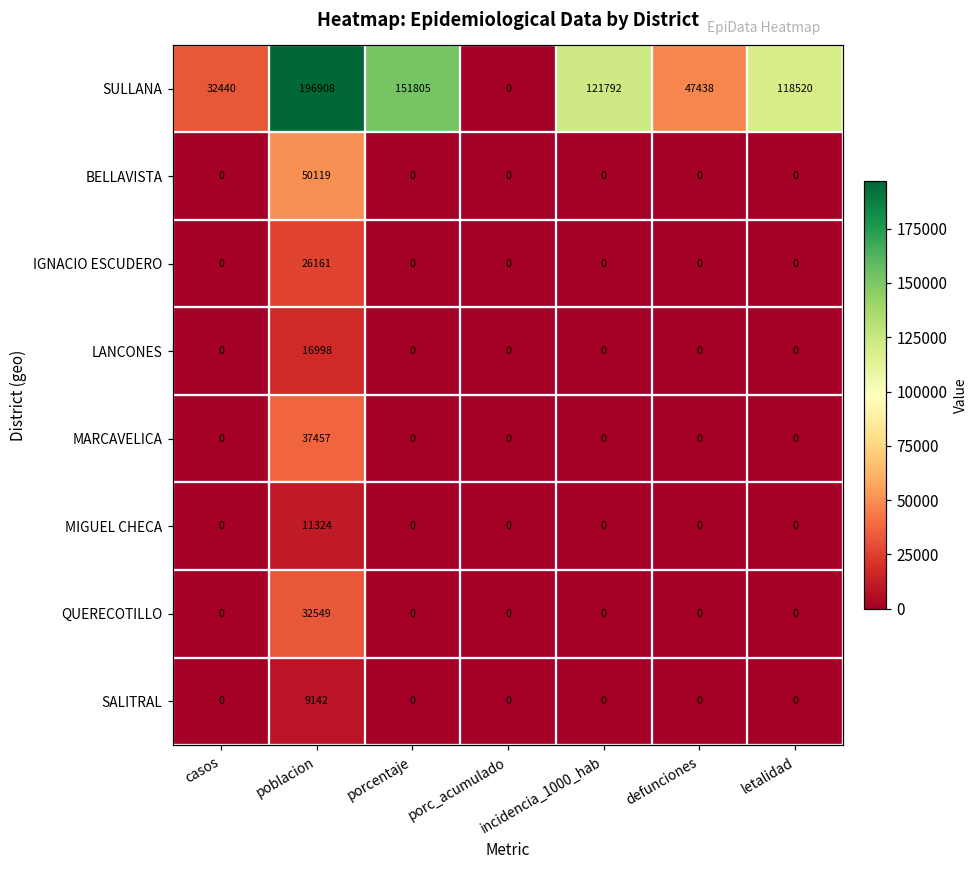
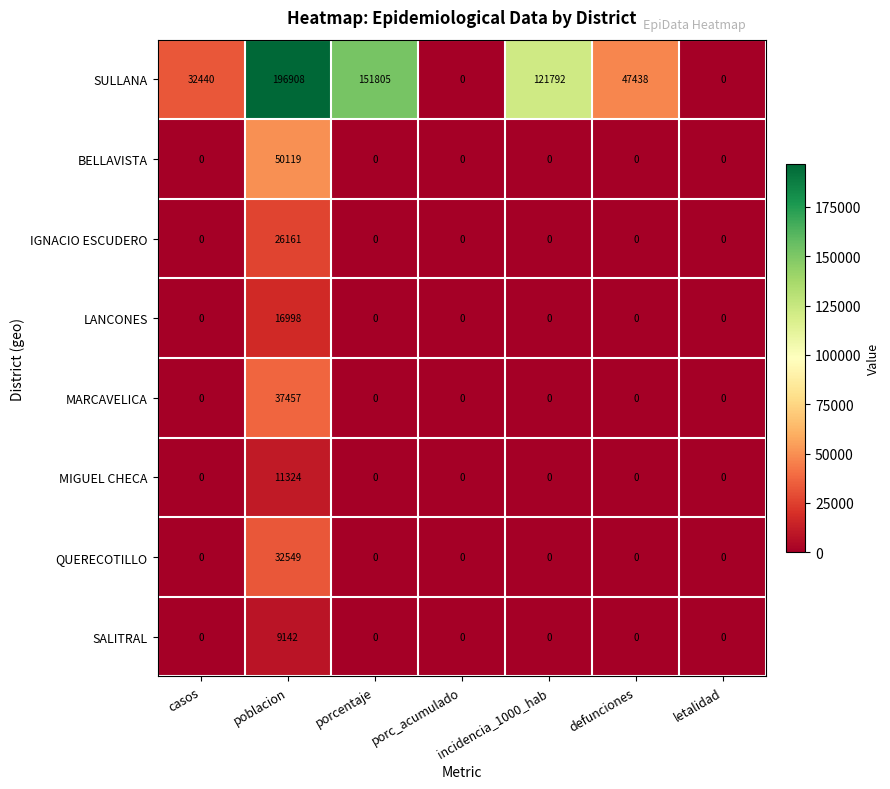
SULLANA, letalidad: 118520 -> 0
